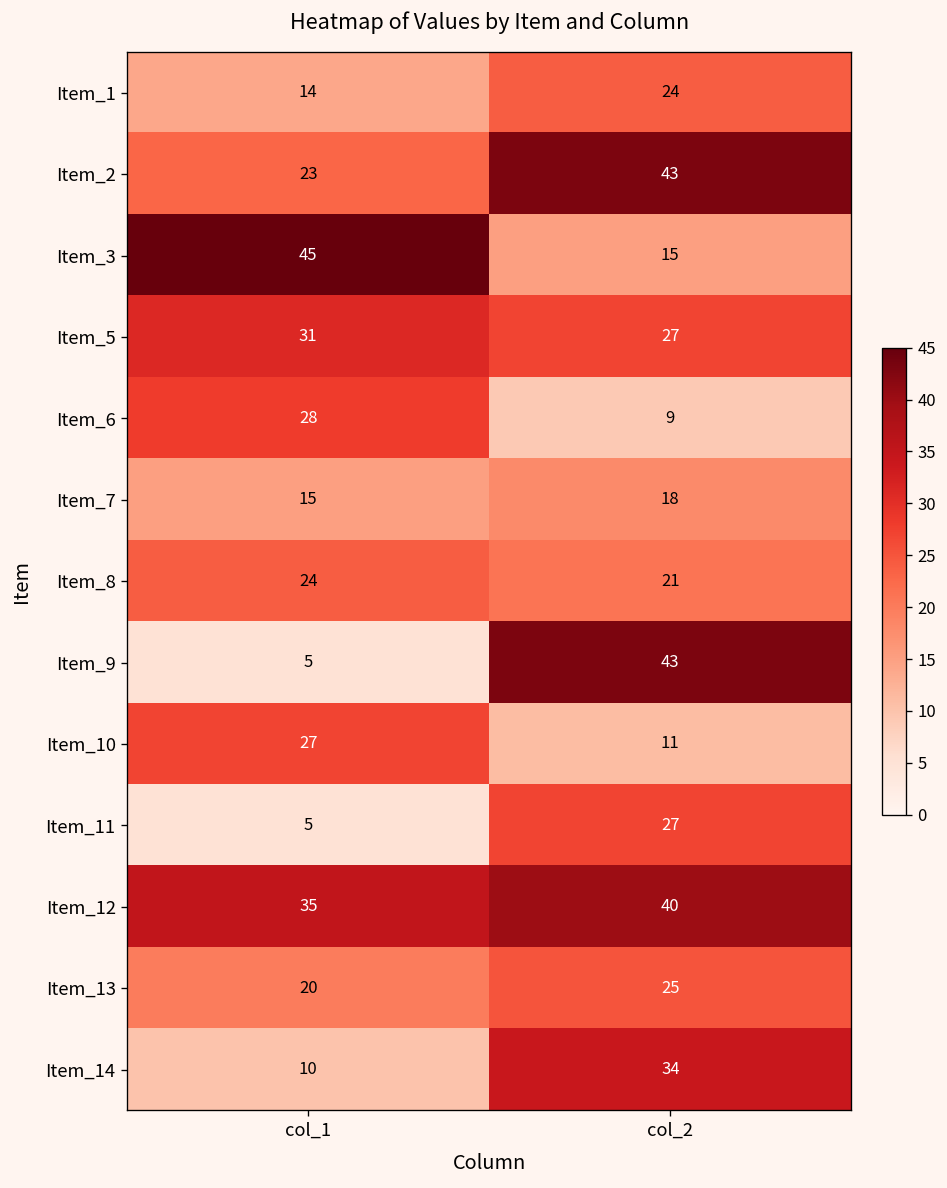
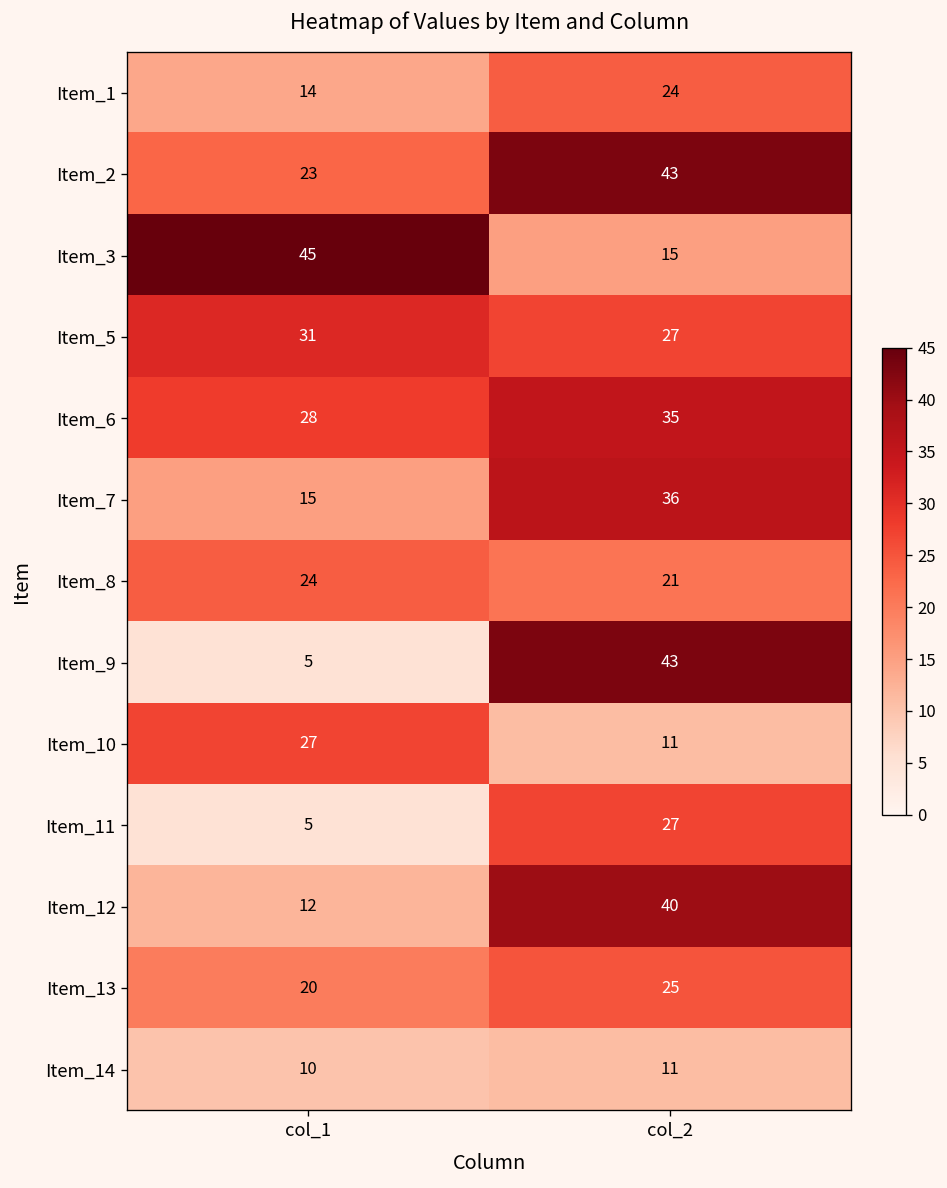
Item_6, col_2: 9 -> 35
Item_7, col_2: 18 -> 36
Item_12, col_1: 35 -> 12
Item_14, col_2: 34 -> 11
